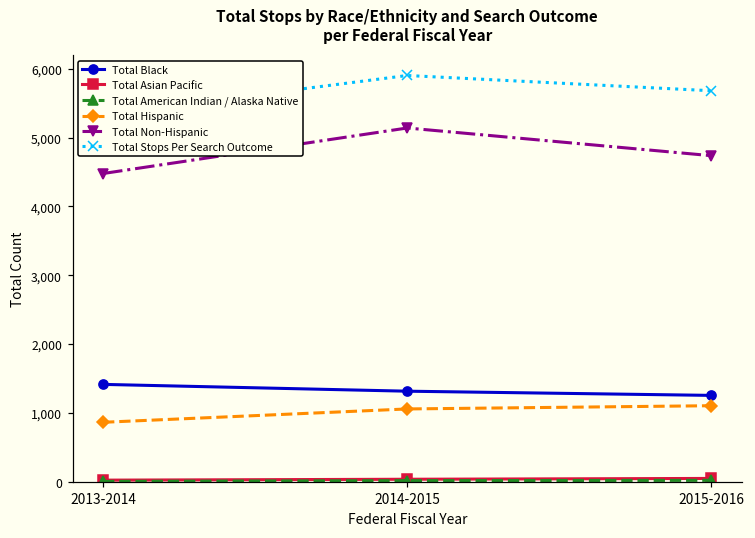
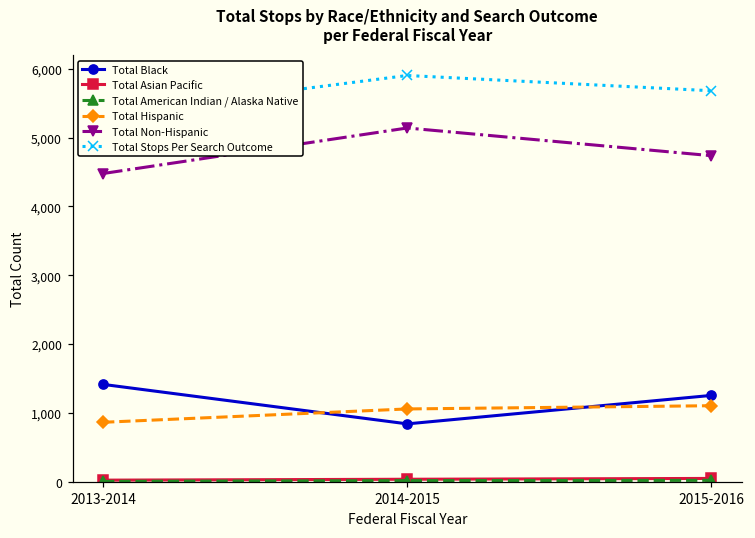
Total Black, 2014-2015: 1,300 -> 800
